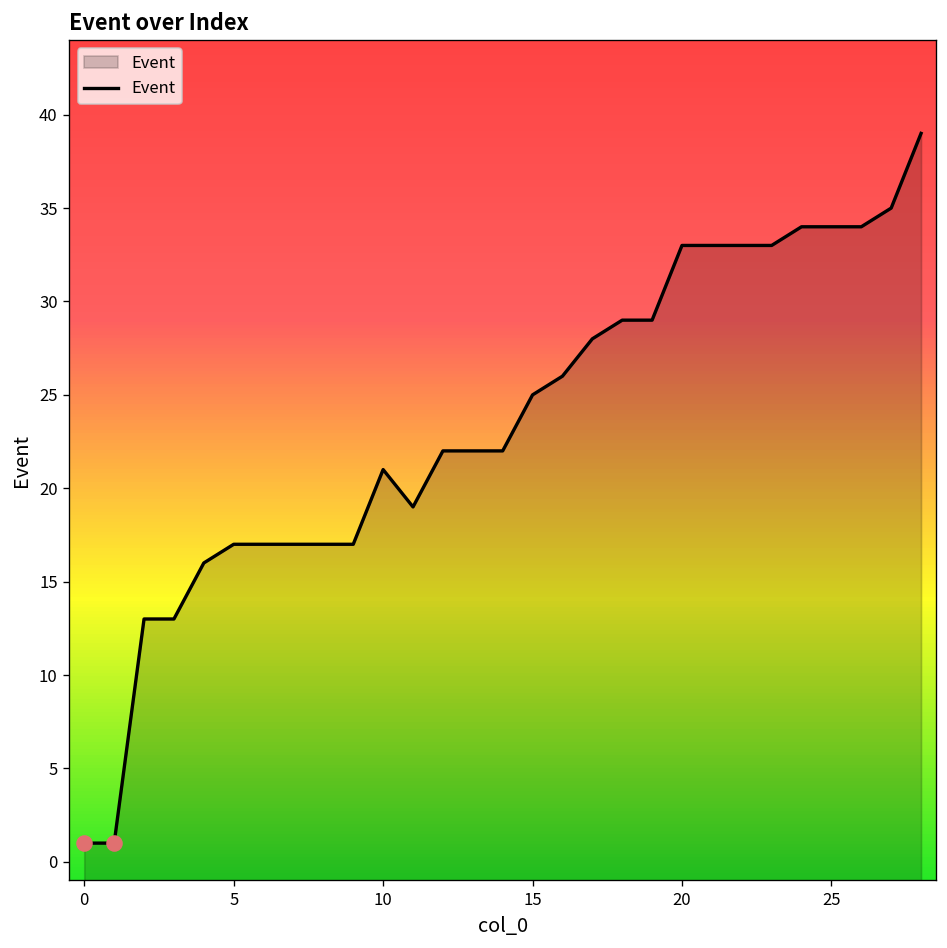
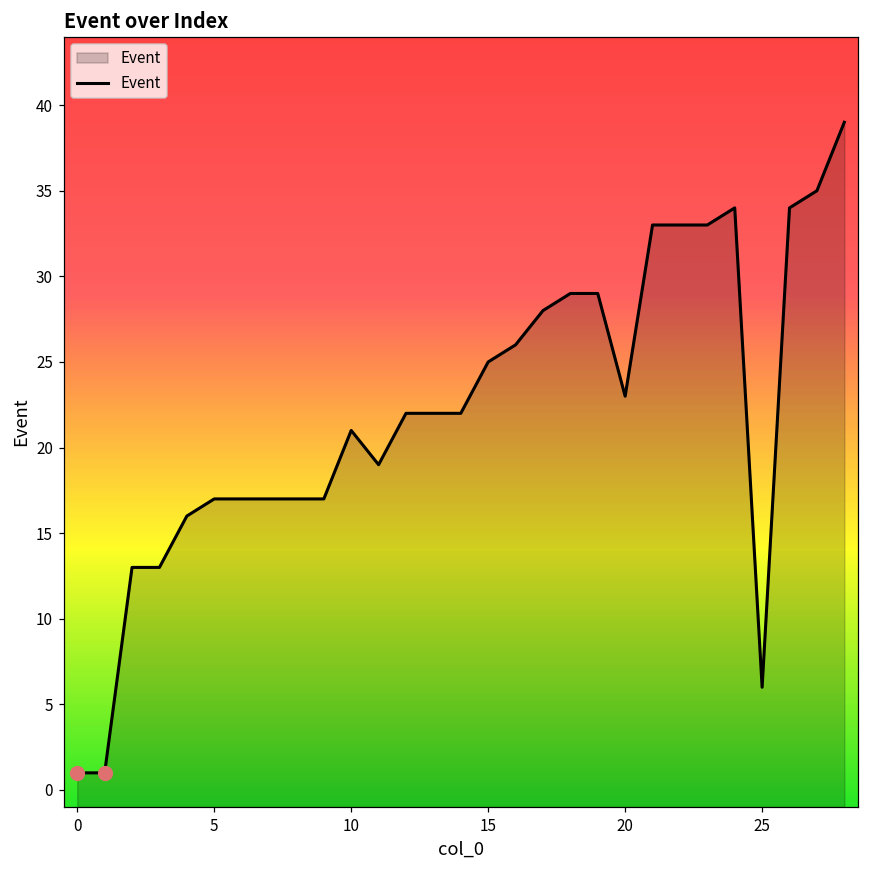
Event, 20: 33 -> 23
Event, 25: 34 -> 6
